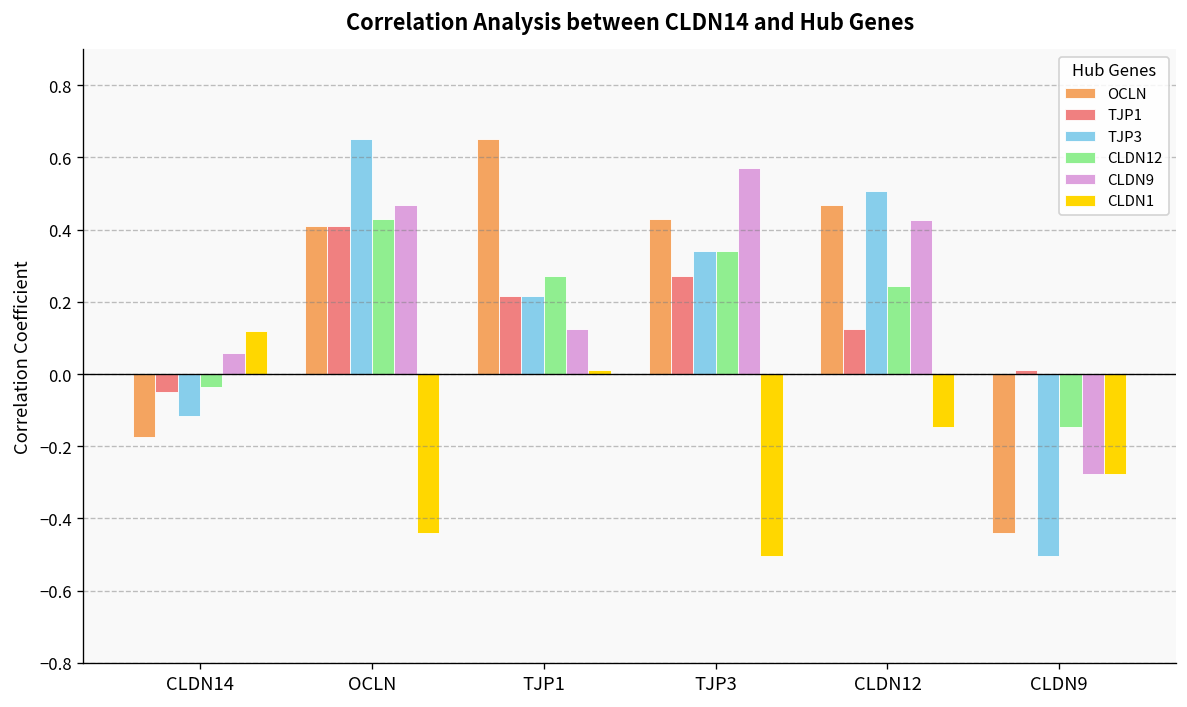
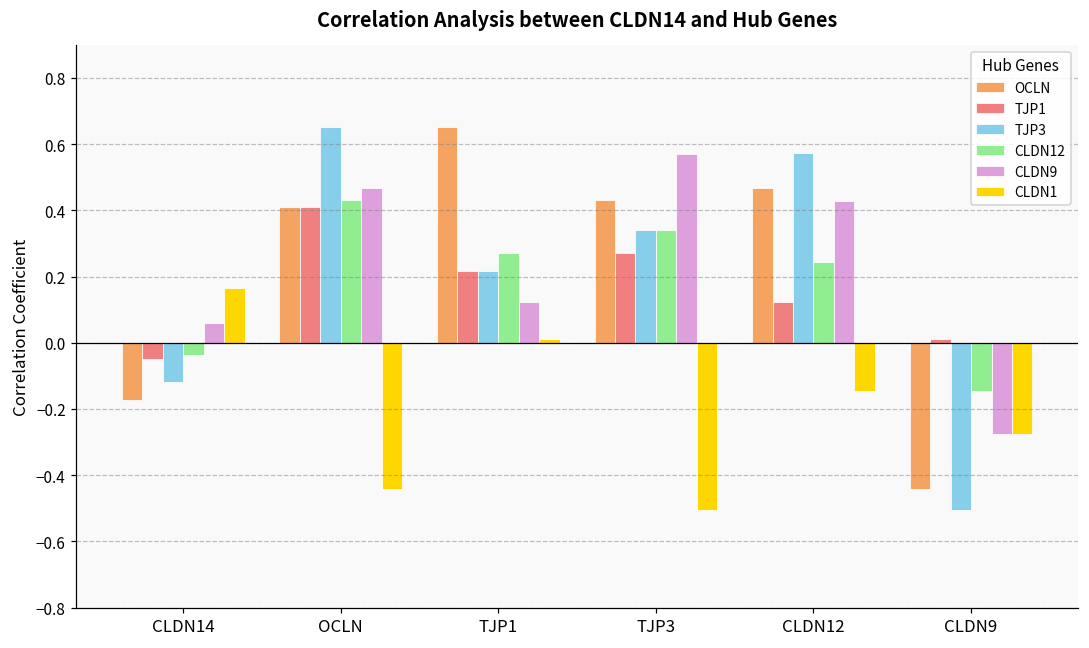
CLDN1, CLDN14: 0.12 -> 0.17
TJP3, CLDN12: 0.51 -> 0.57
